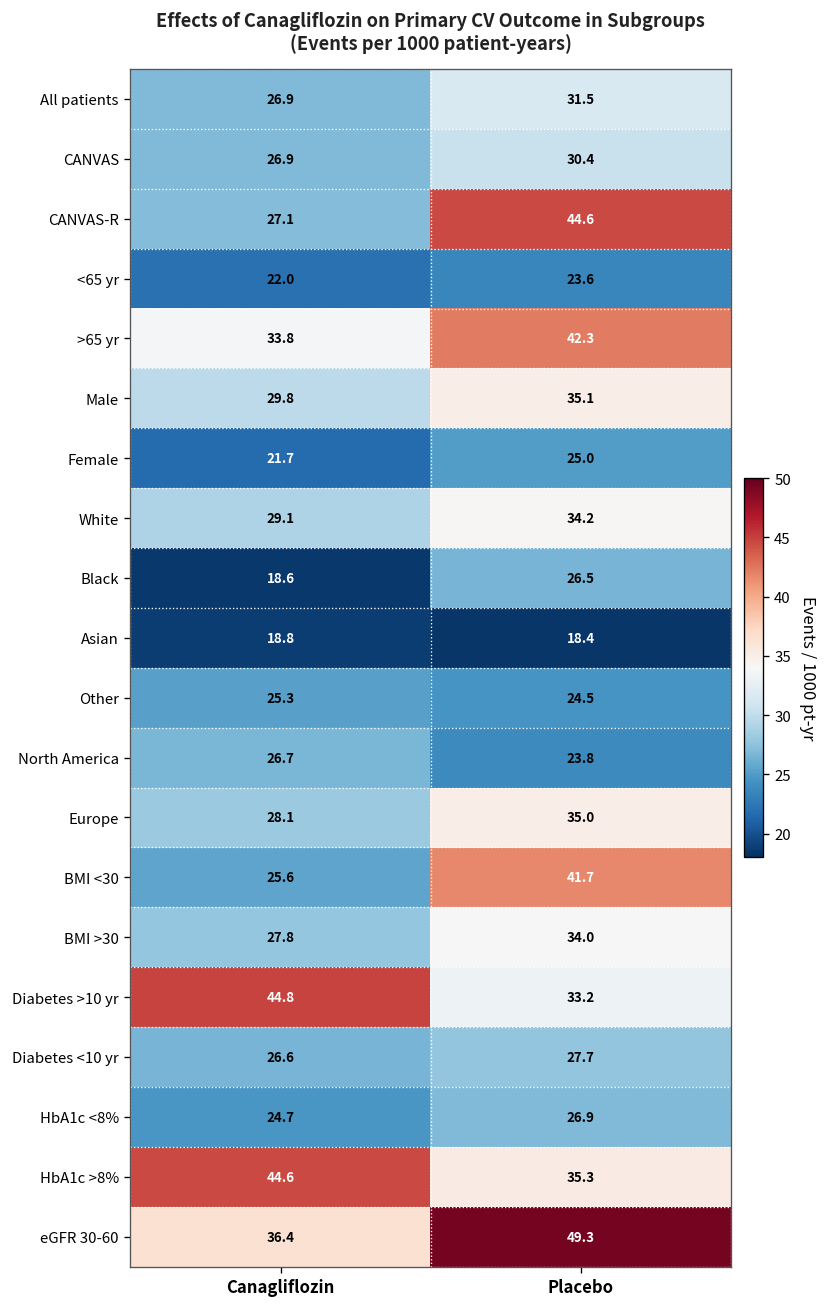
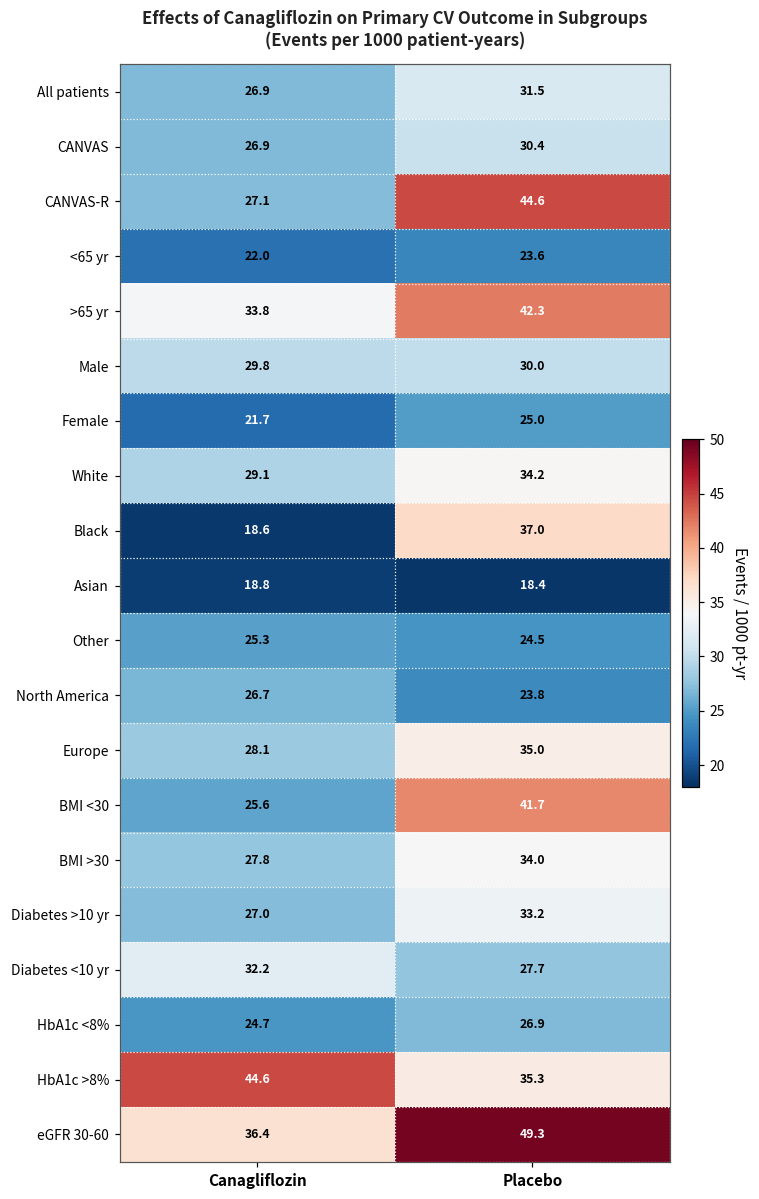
Male, Placebo: 35.1 -> 30.0
Black, Placebo: 26.5 -> 37.0
Diabetes >10 yr, Canagliflozin: 44.8 -> 27.0
Diabetes <10 yr, Canagliflozin: 26.6 -> 32.2
